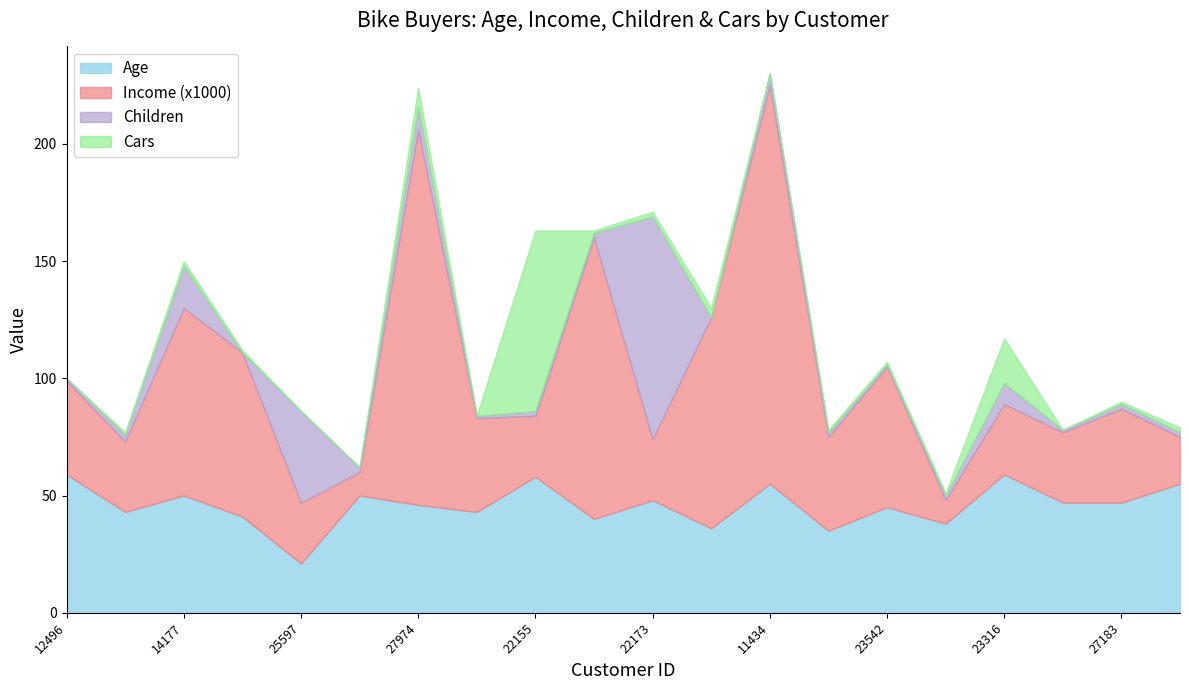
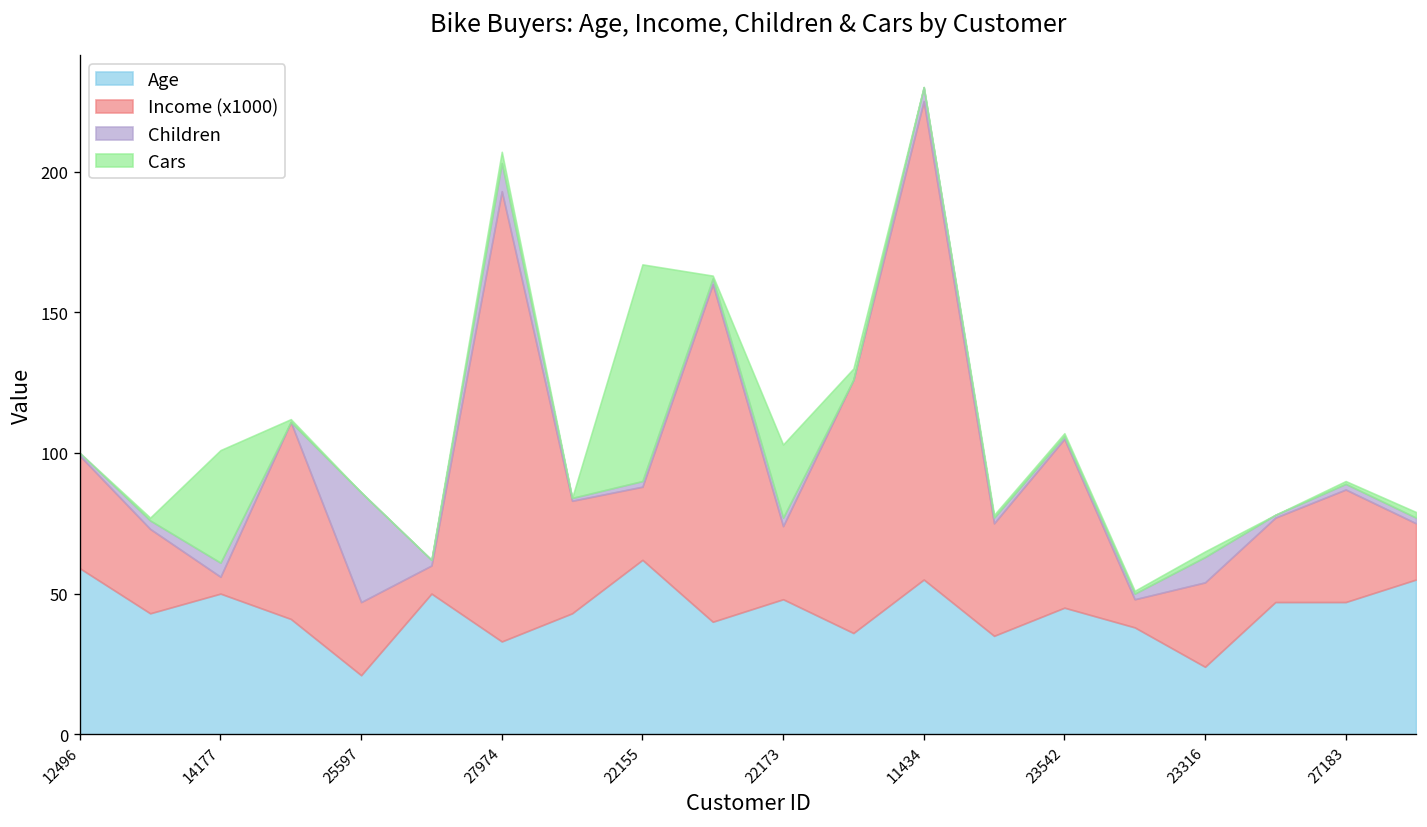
Income (x1000), 14177: 80 -> 6
Children, 14177: 18 -> 5
Cars, 14177: 2 -> 40
Age, 27974: 46 -> 33
Cars, 27974: 8 -> 4
Age, 22155: 58 -> 62
Children, 22173: 95 -> 3
Cars, 22173: 2 -> 26
Age, 23316: 59 -> 24
Cars, 23316: 19 -> 2
